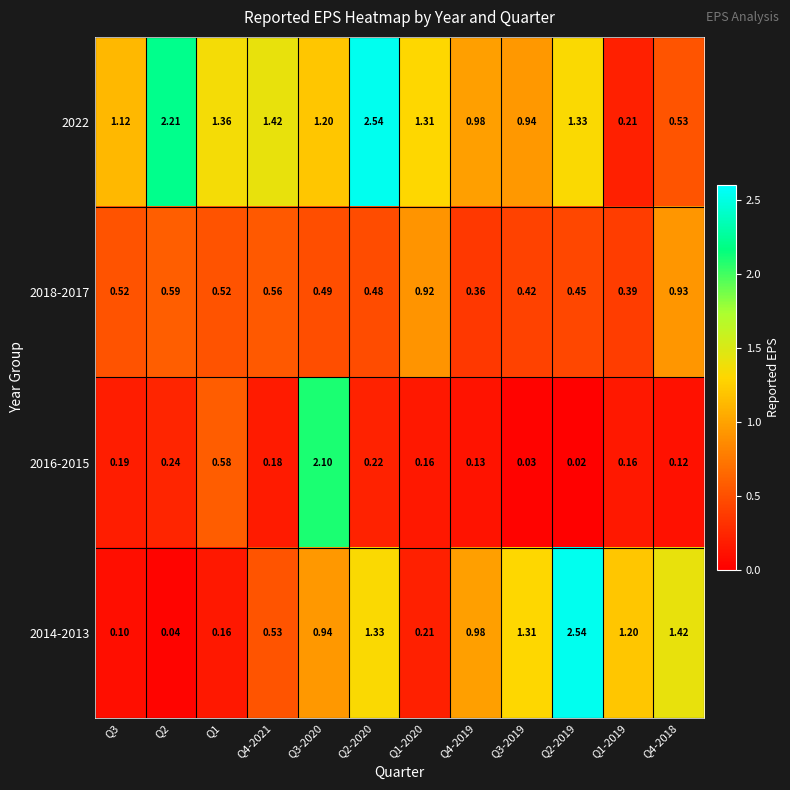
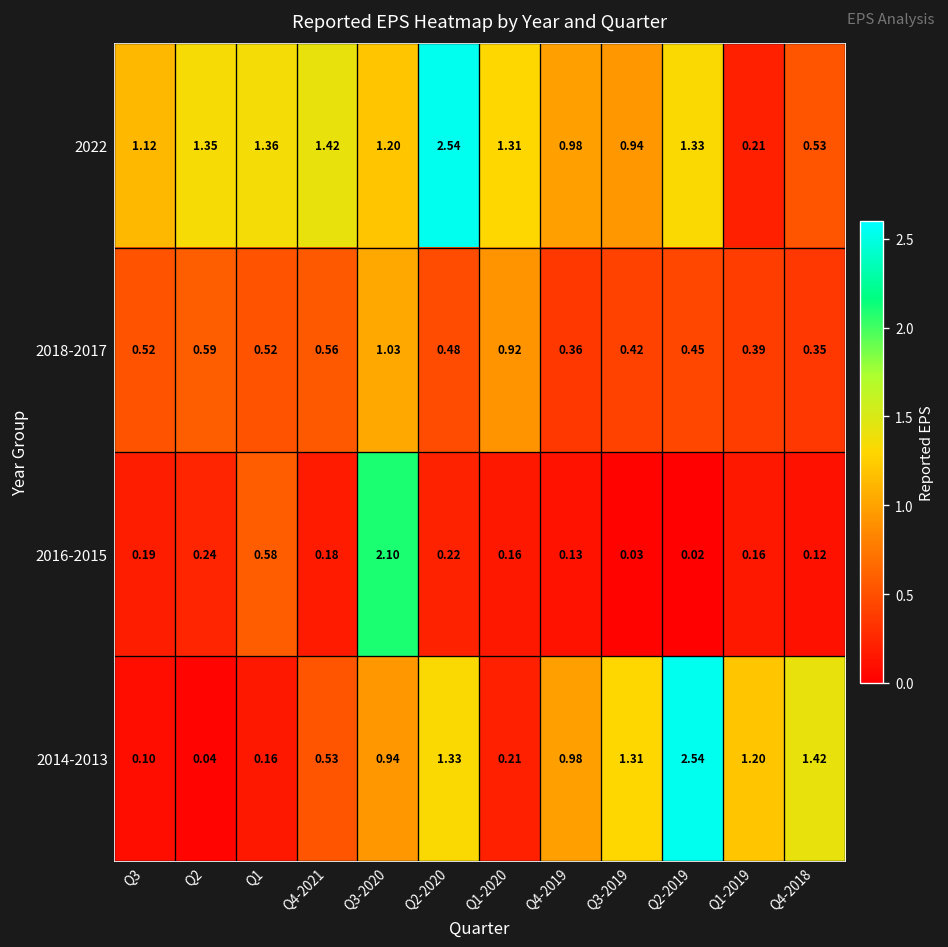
2022, Q2: 2.21 -> 1.35
2018-2017, Q3-2020: 0.49 -> 1.03
2018-2017, Q4-2018: 0.93 -> 0.35
